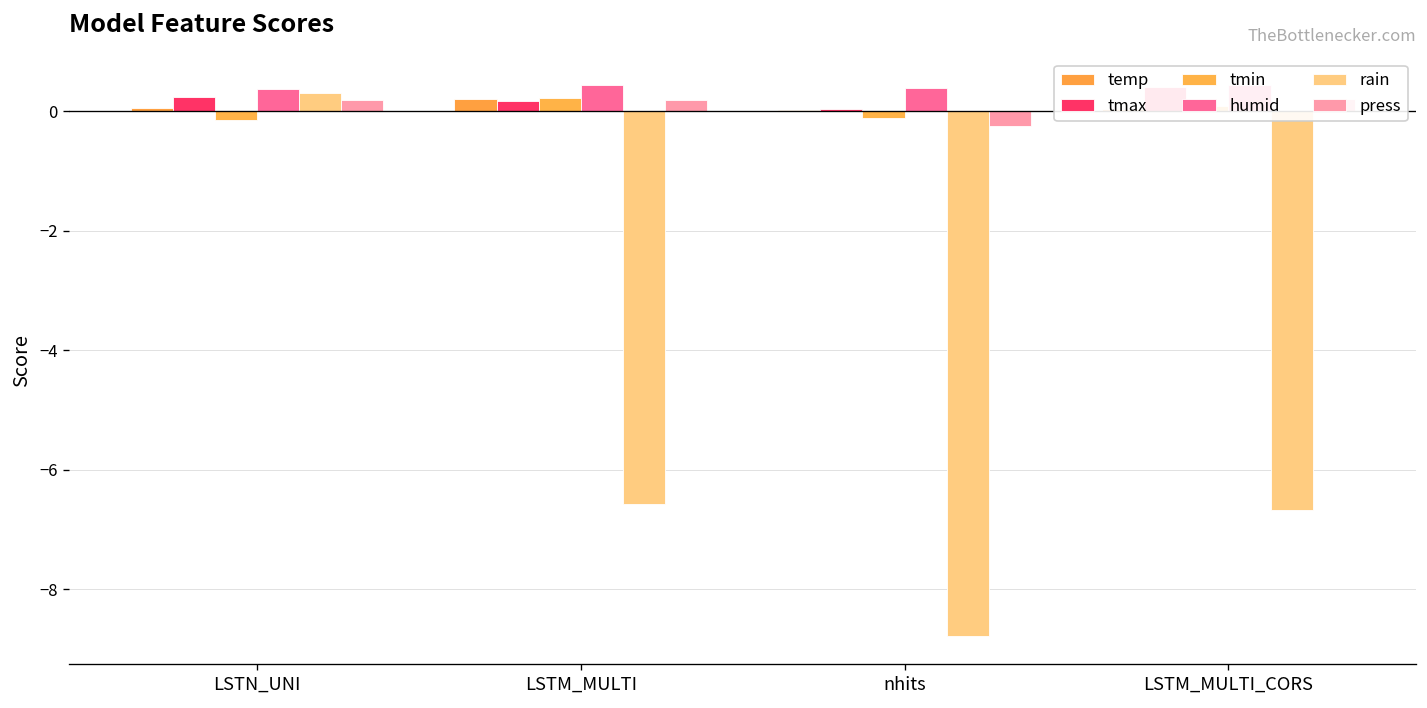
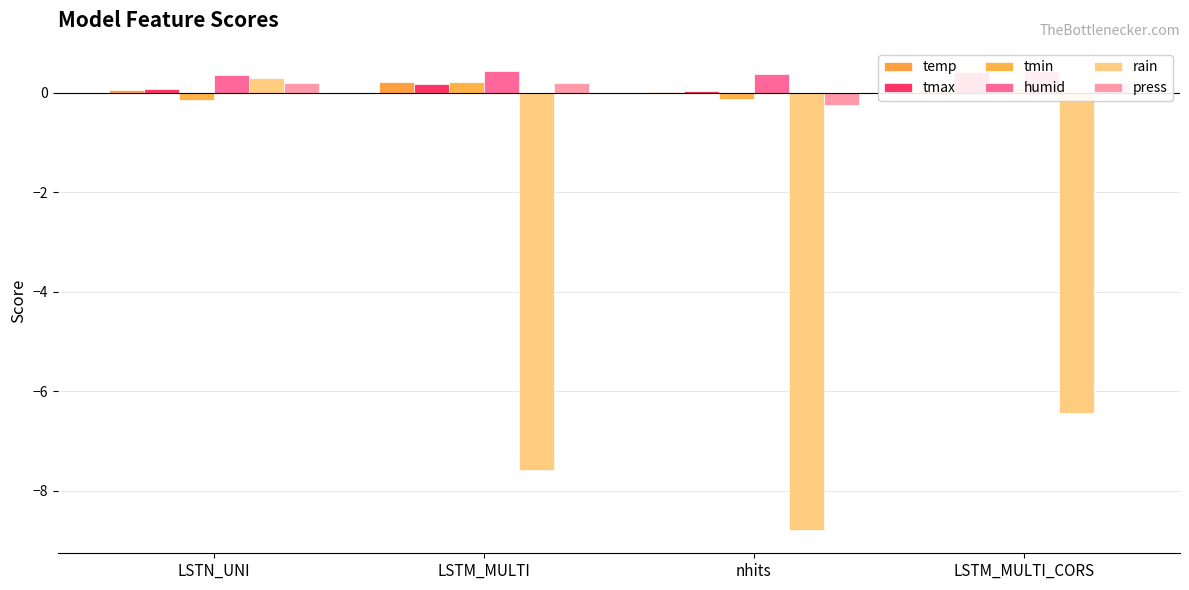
tmax, LSTN_UNI: 0.2 -> 0.1
rain, LSTM_MULTI: -6.6 -> -7.6
rain, LSTM_MULTI_CORS: -6.7 -> -6.4
